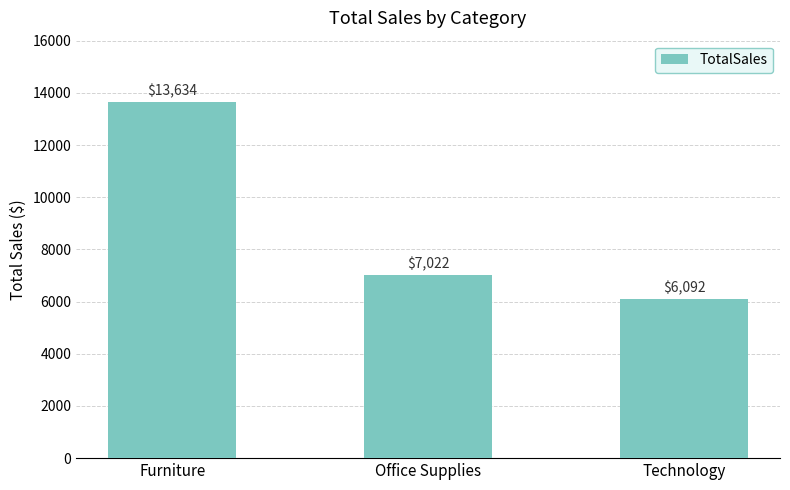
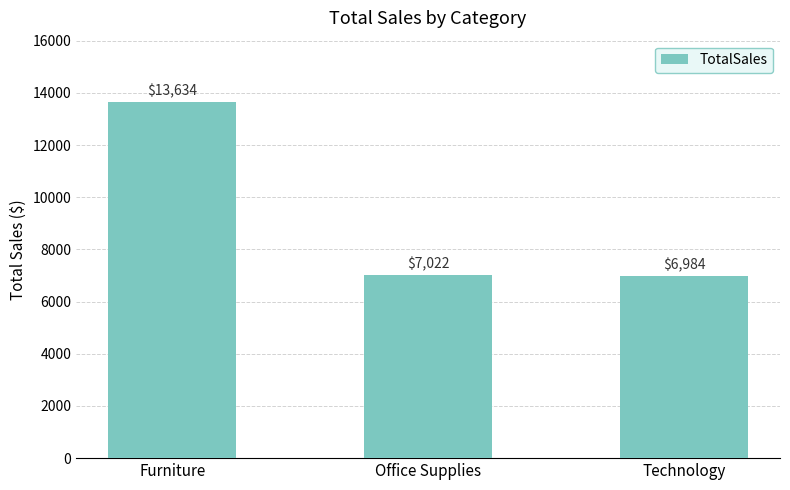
Technology: $6,092 -> $6,984
